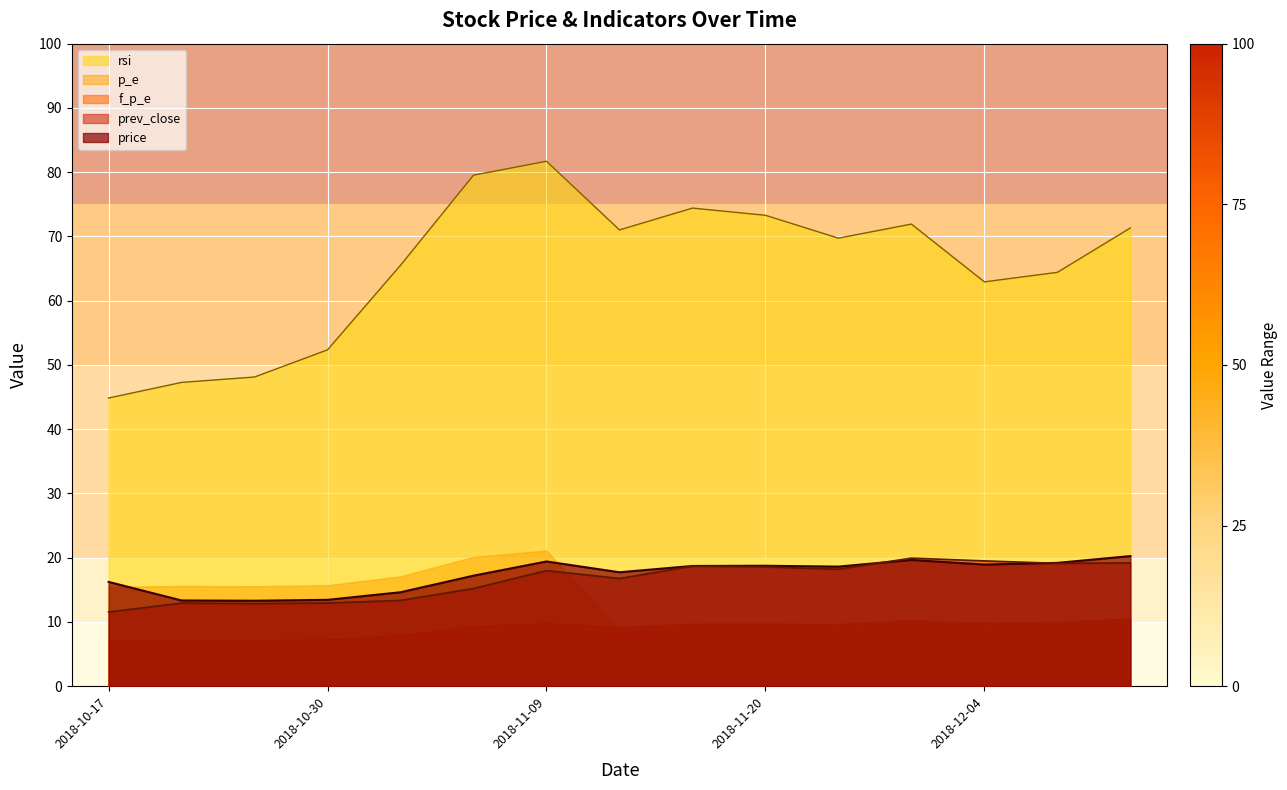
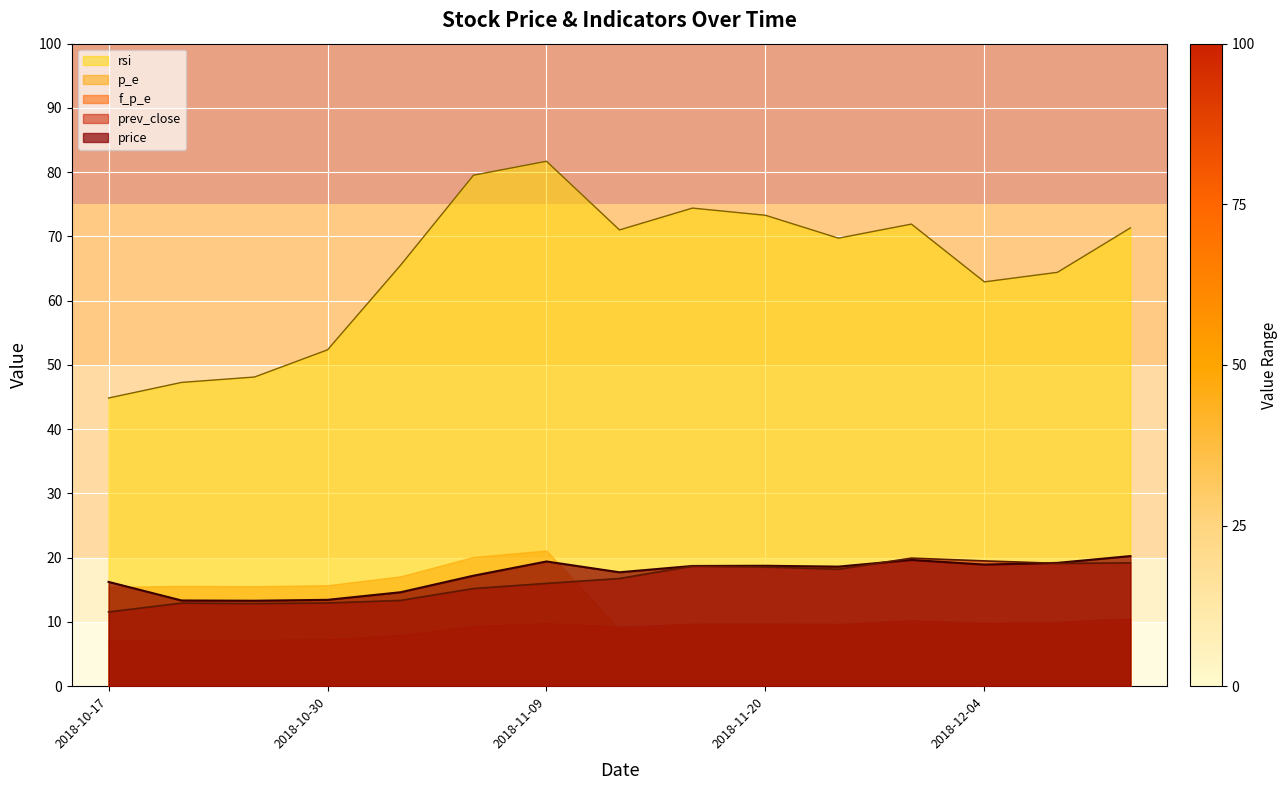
prev_close, 2018-11-09: 18 -> 16
